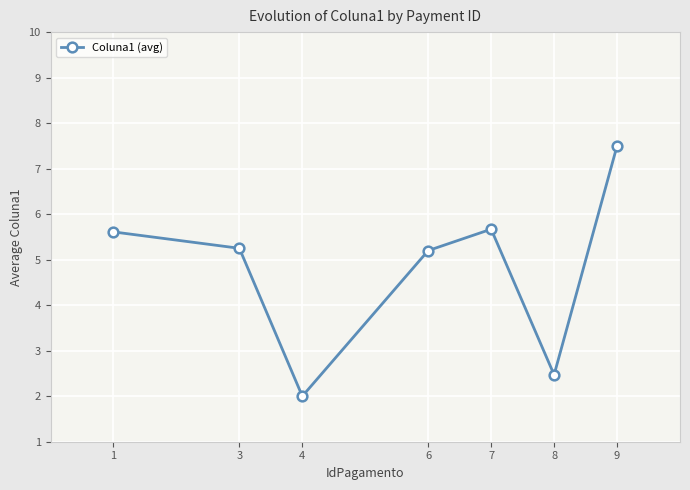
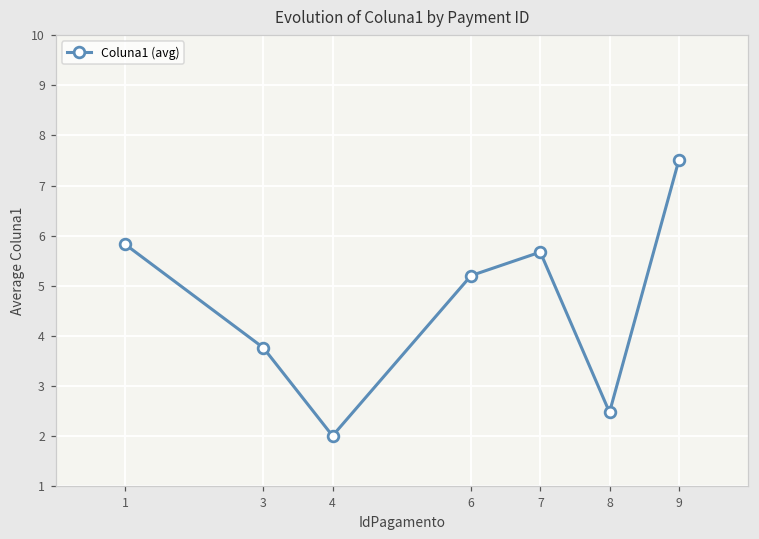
1: 5.6 -> 5.8
3: 5.3 -> 3.8
